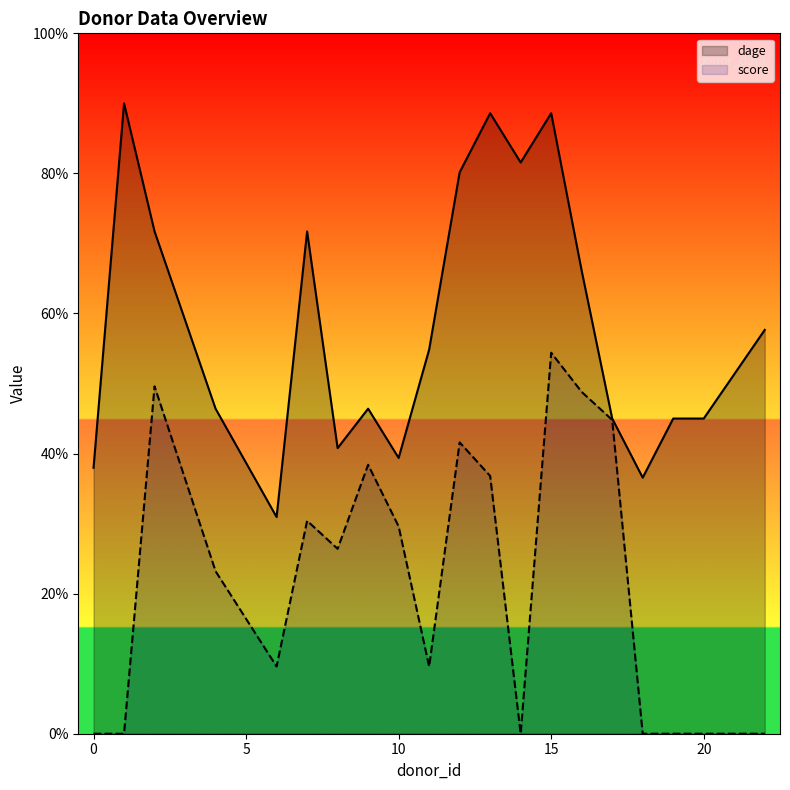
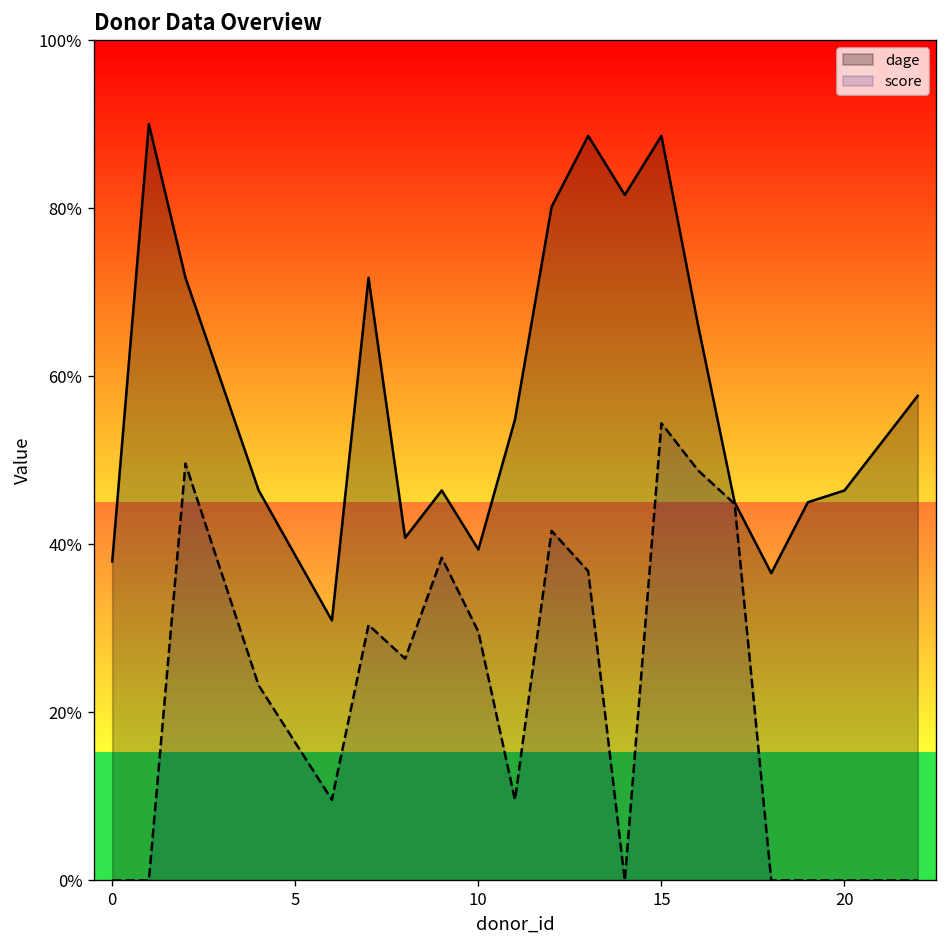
dage, 20: 45% -> 46%
